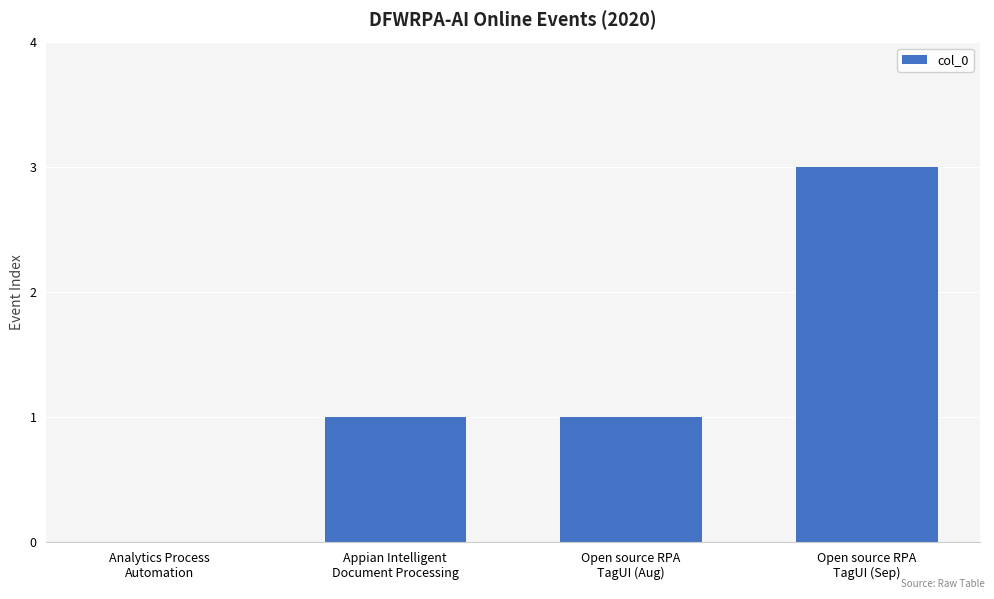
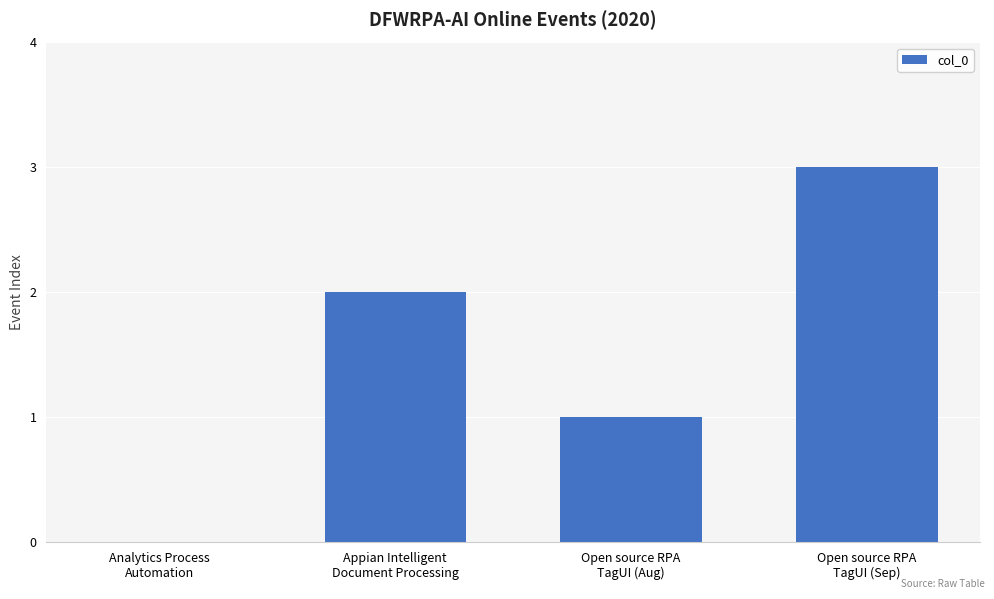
Appian Intelligent Document Processing: 1 -> 2
